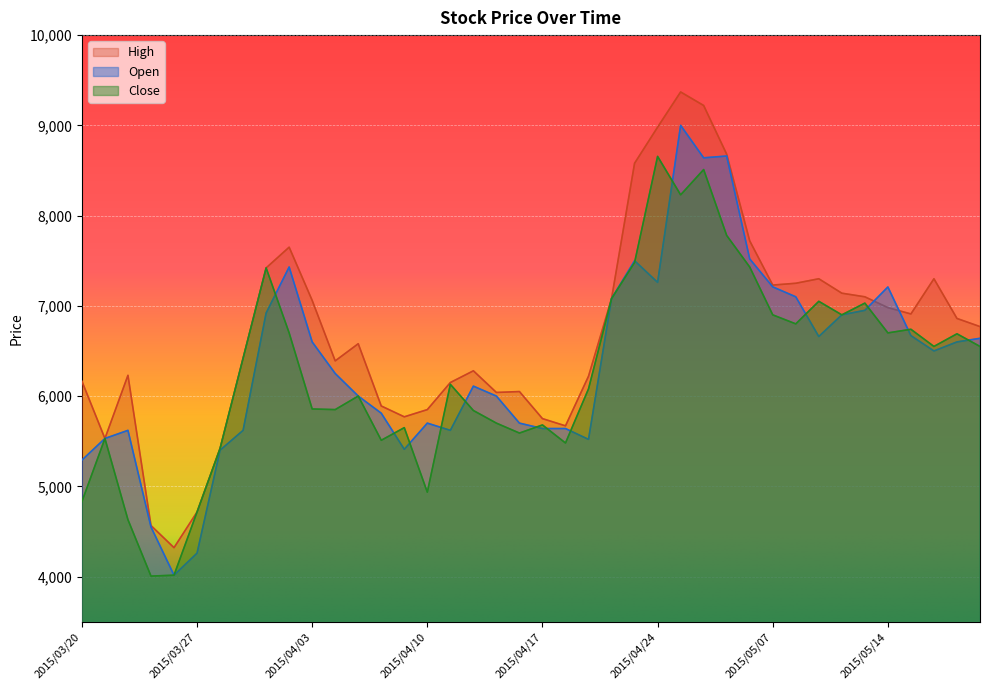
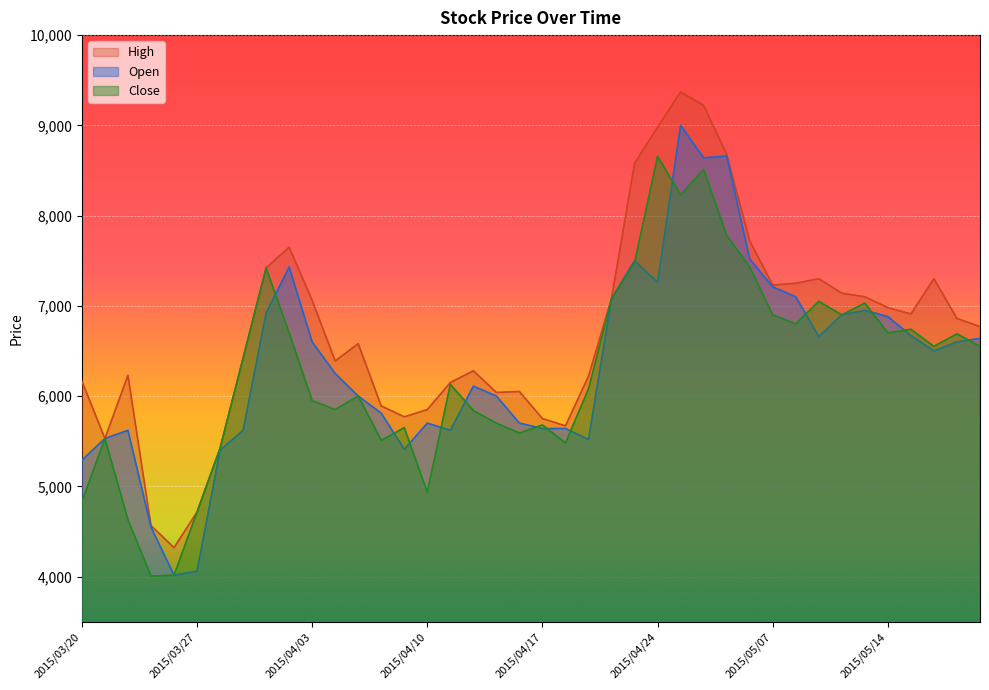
Open, 2015/03/27: 4,300 -> 4,100
Close, 2015/04/03: 5,900 -> 6,000
Open, 2015/05/14: 7,200 -> 6,900
